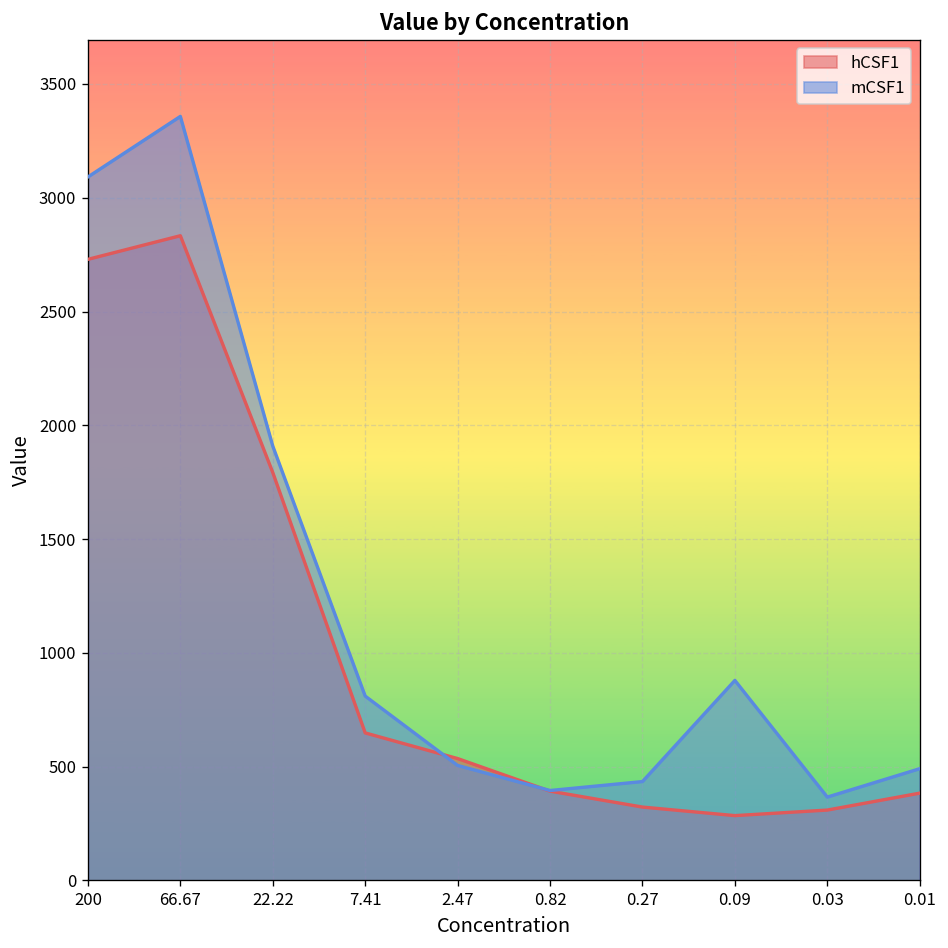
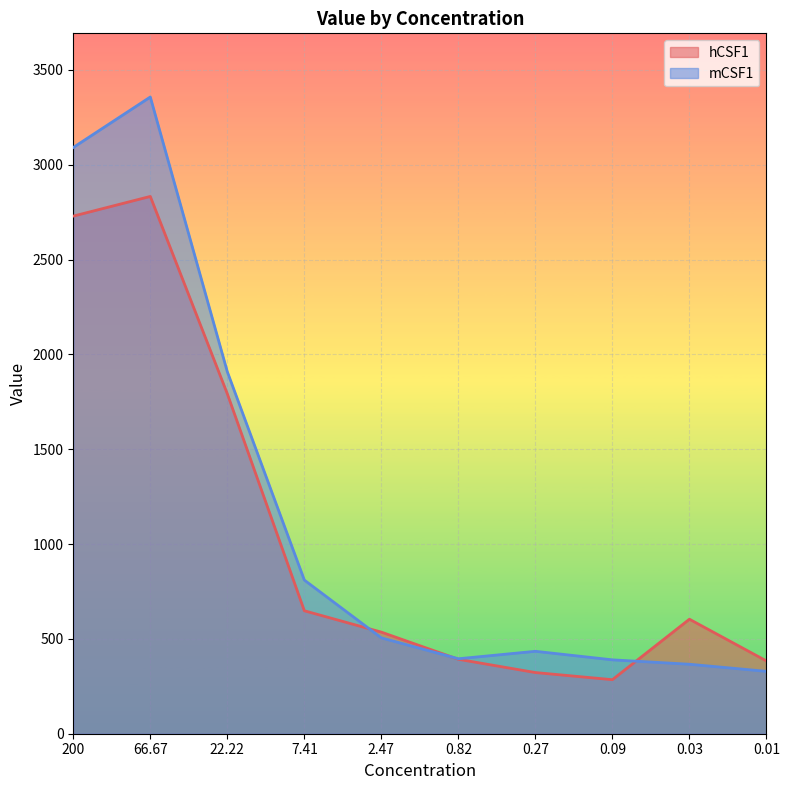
mCSF1, 0.09: 880 -> 390
hCSF1, 0.03: 310 -> 600
mCSF1, 0.01: 490 -> 330
